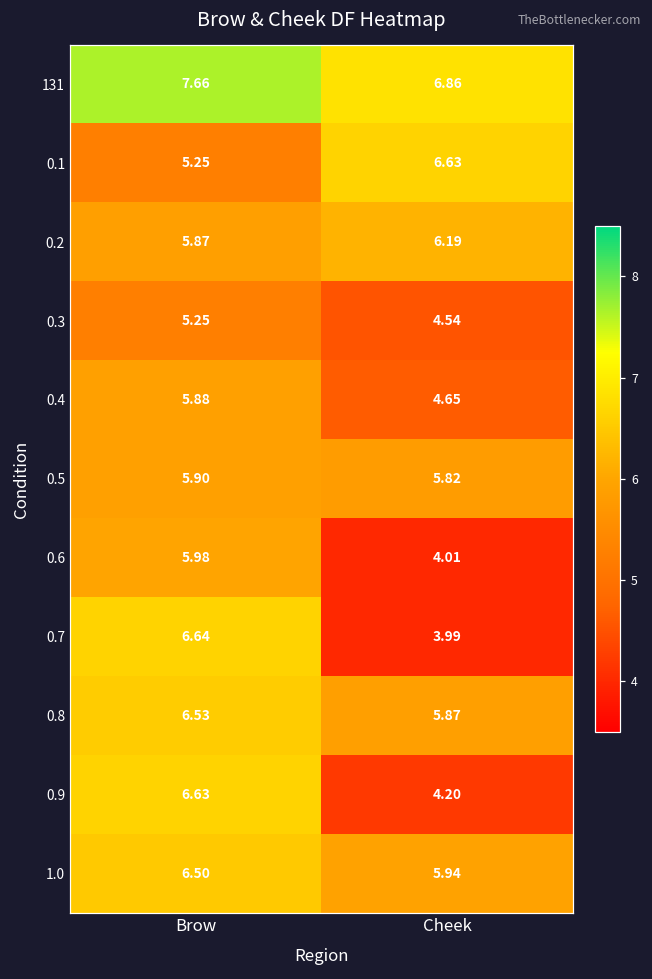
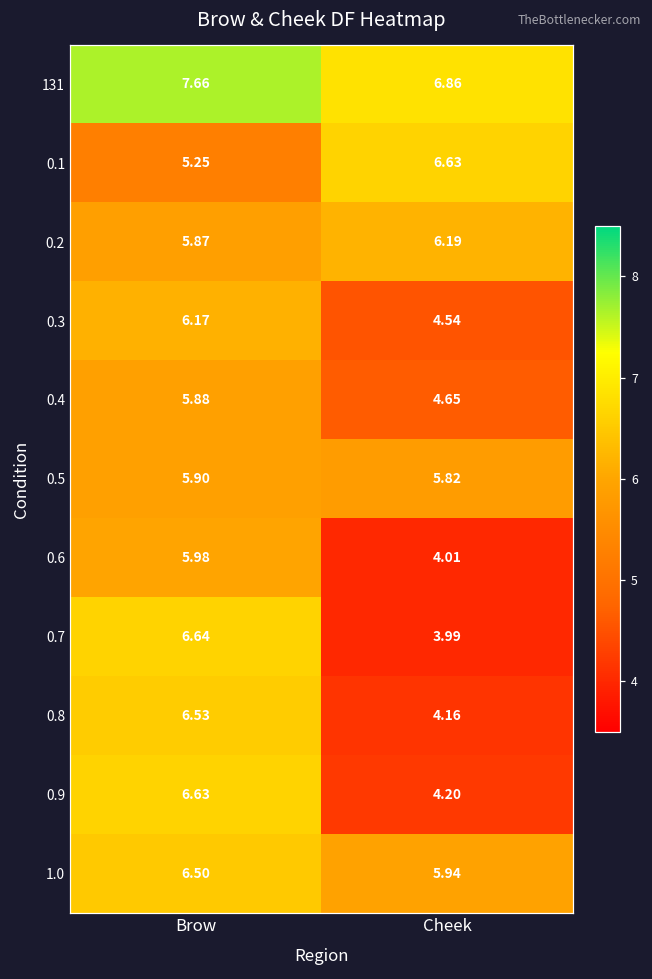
0.3, Brow: 5.25 -> 6.17
0.8, Cheek: 5.87 -> 4.16
